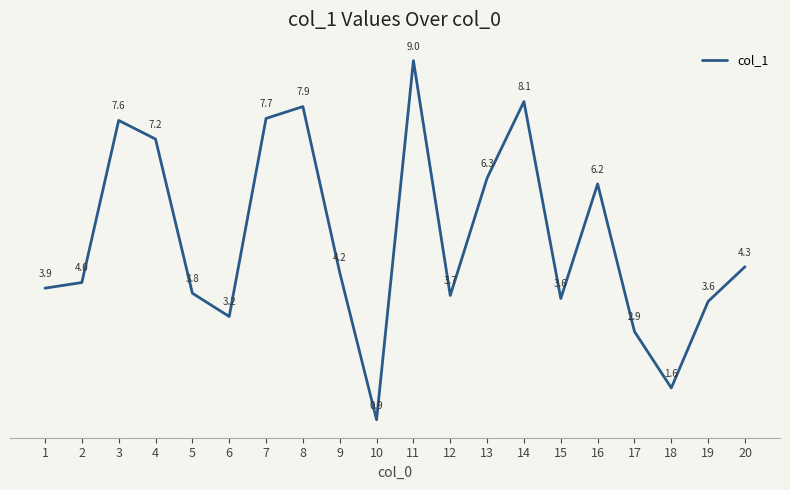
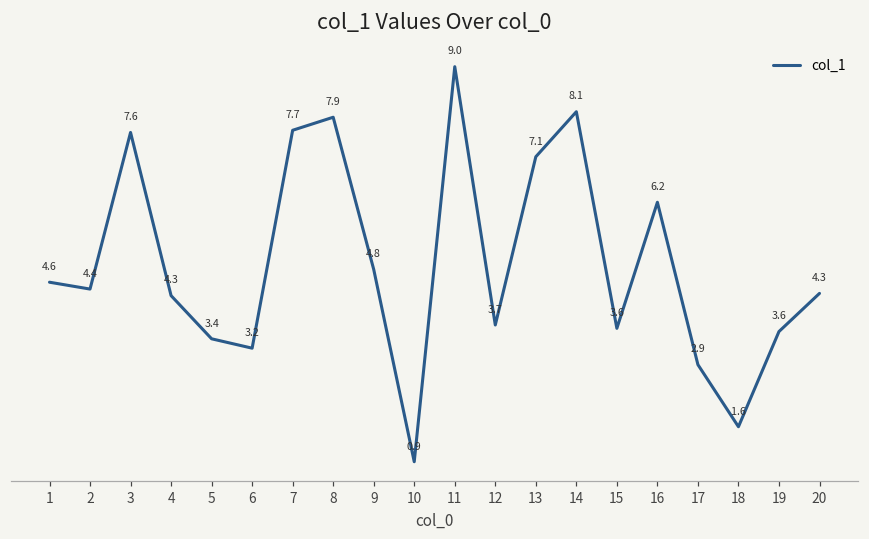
1: 3.9 -> 4.6
2: 4.0 -> 4.4
4: 7.2 -> 4.3
5: 3.8 -> 3.4
9: 4.2 -> 4.8
13: 6.3 -> 7.1
